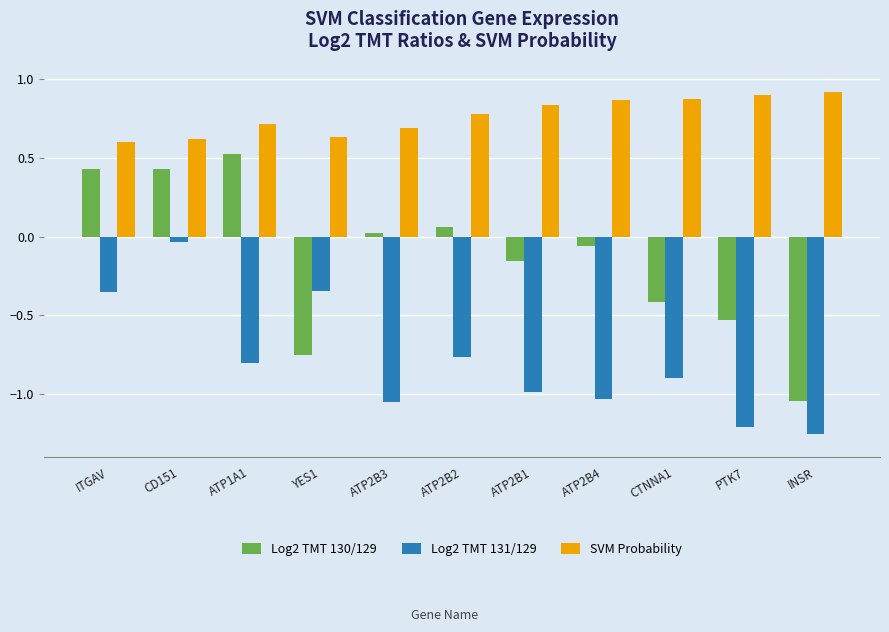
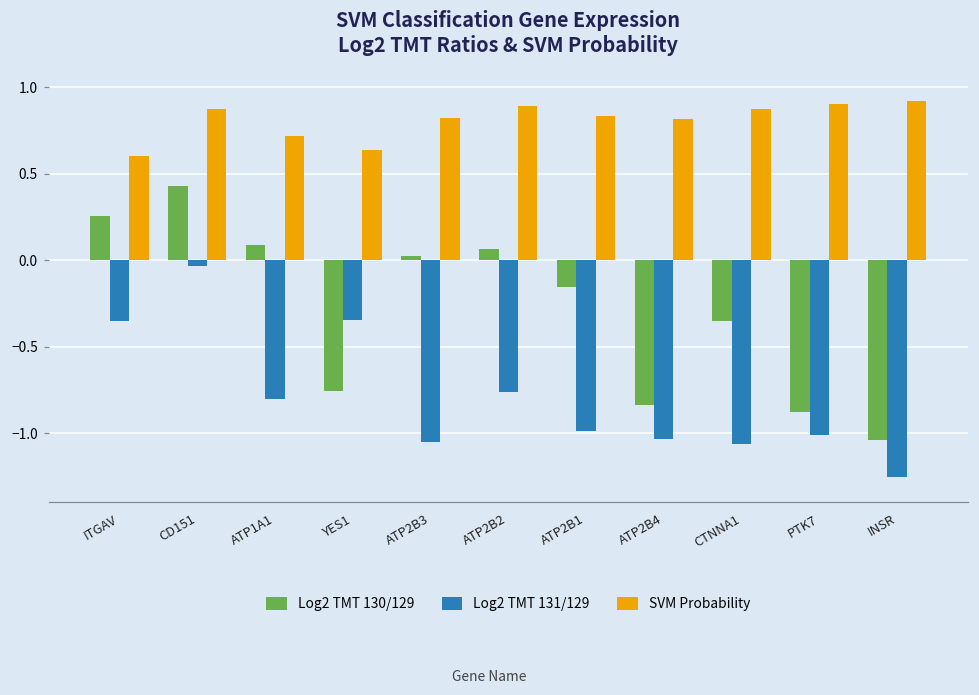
Log2 TMT 130/129, ITGAV: 0.43 -> 0.26
SVM Probability, CD151: 0.62 -> 0.88
Log2 TMT 130/129, ATP1A1: 0.52 -> 0.09
SVM Probability, ATP2B3: 0.69 -> 0.82
SVM Probability, ATP2B2: 0.78 -> 0.89
Log2 TMT 130/129, ATP2B4: -0.06 -> -0.84
SVM Probability, ATP2B4: 0.87 -> 0.81
Log2 TMT 130/129, CTNNA1: -0.42 -> -0.35
Log2 TMT 131/129, CTNNA1: -0.90 -> -1.06
Log2 TMT 130/129, PTK7: -0.53 -> -0.88
Log2 TMT 131/129, PTK7: -1.21 -> -1.01
